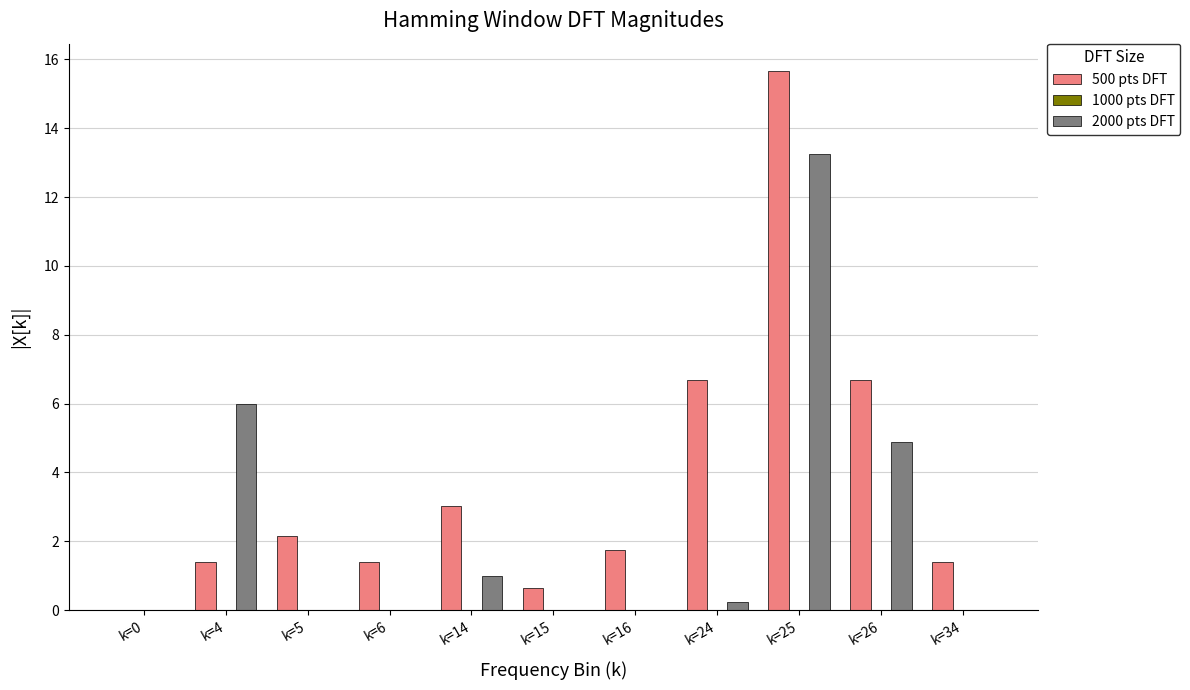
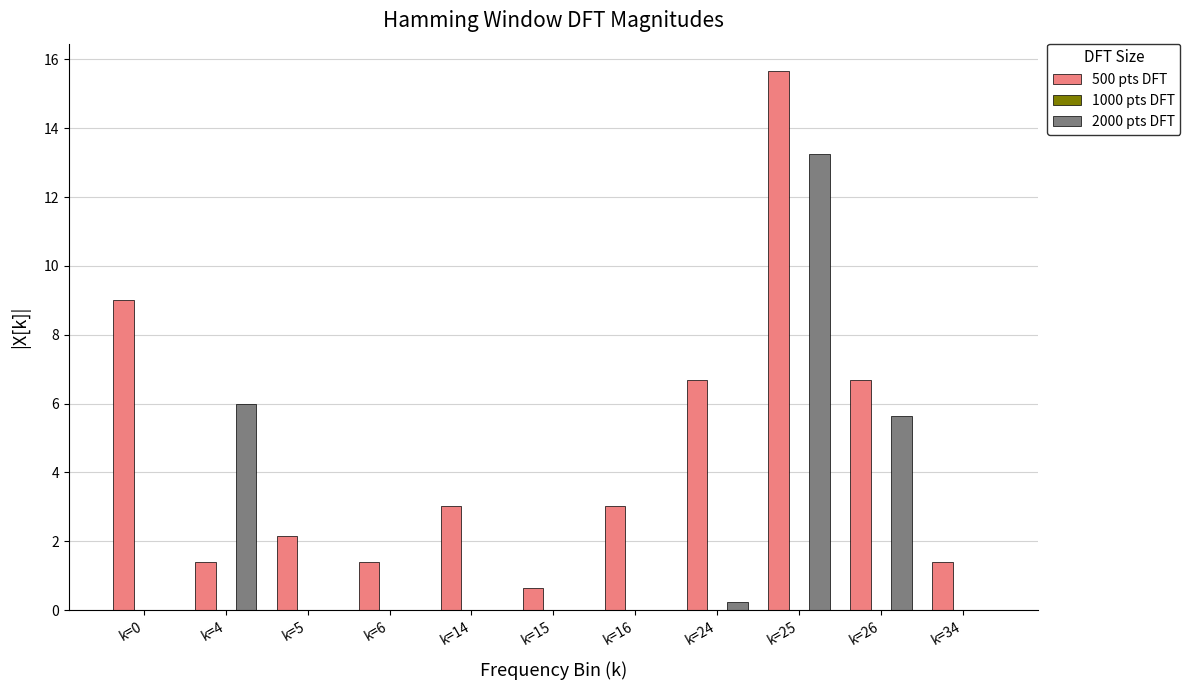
500 pts DFT, k=0: 0 -> 9
2000 pts DFT, k=14: 1 -> 0
500 pts DFT, k=16: 1.7 -> 3.0
2000 pts DFT, k=26: 4.9 -> 5.6
